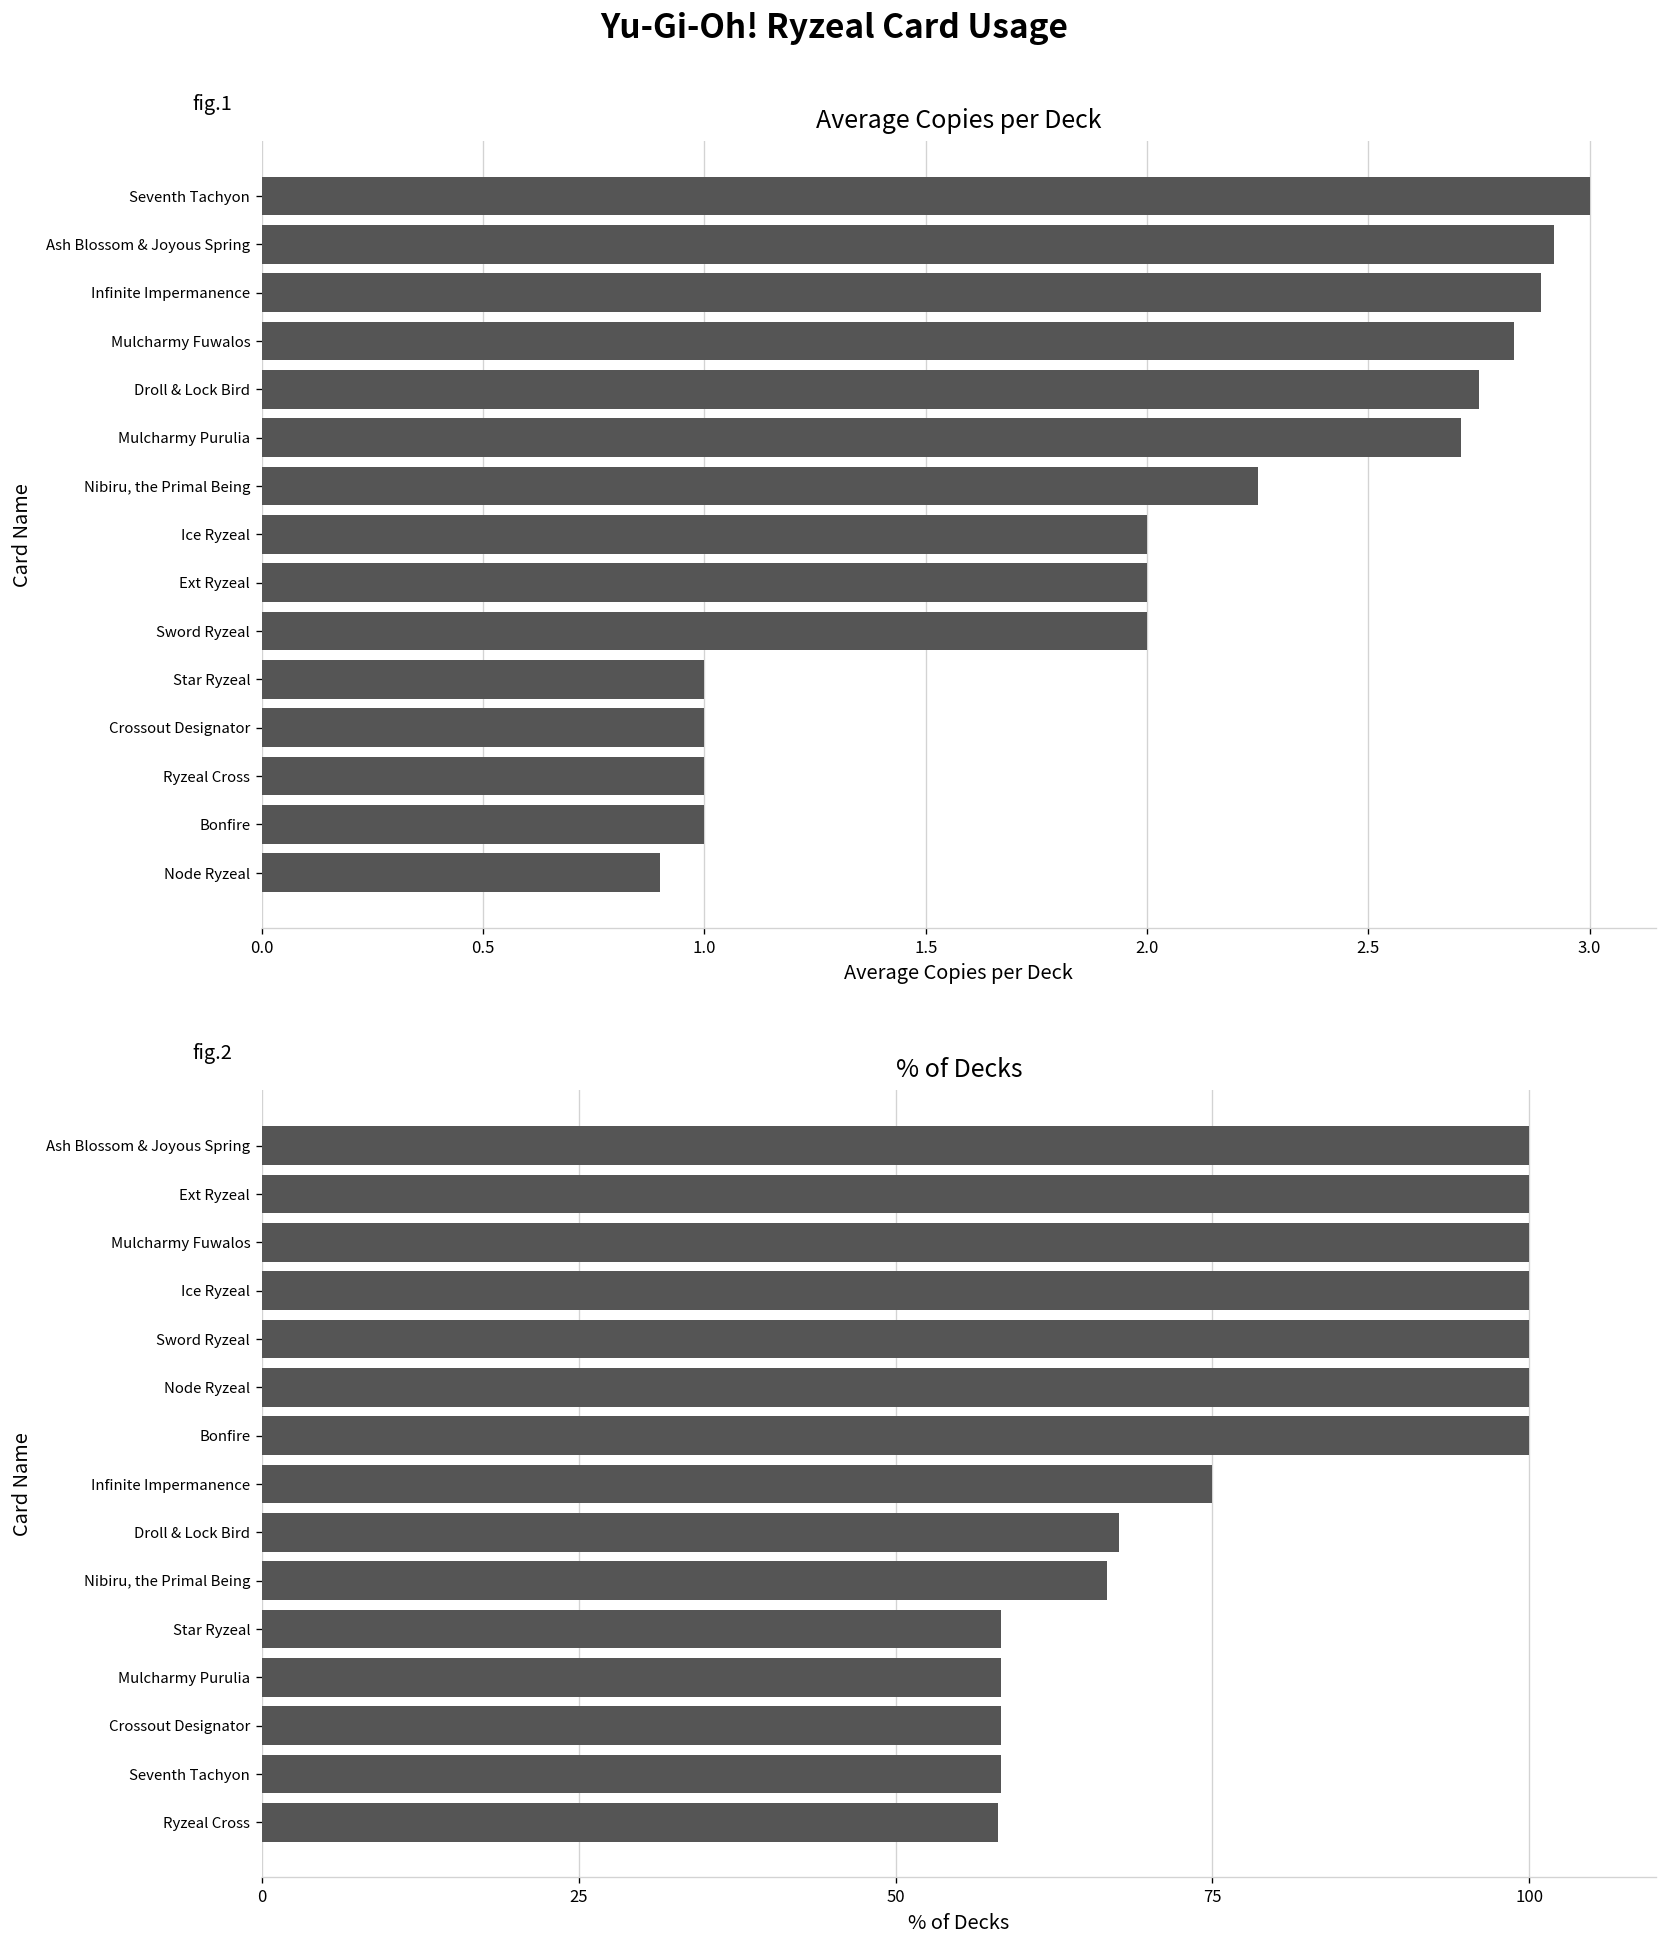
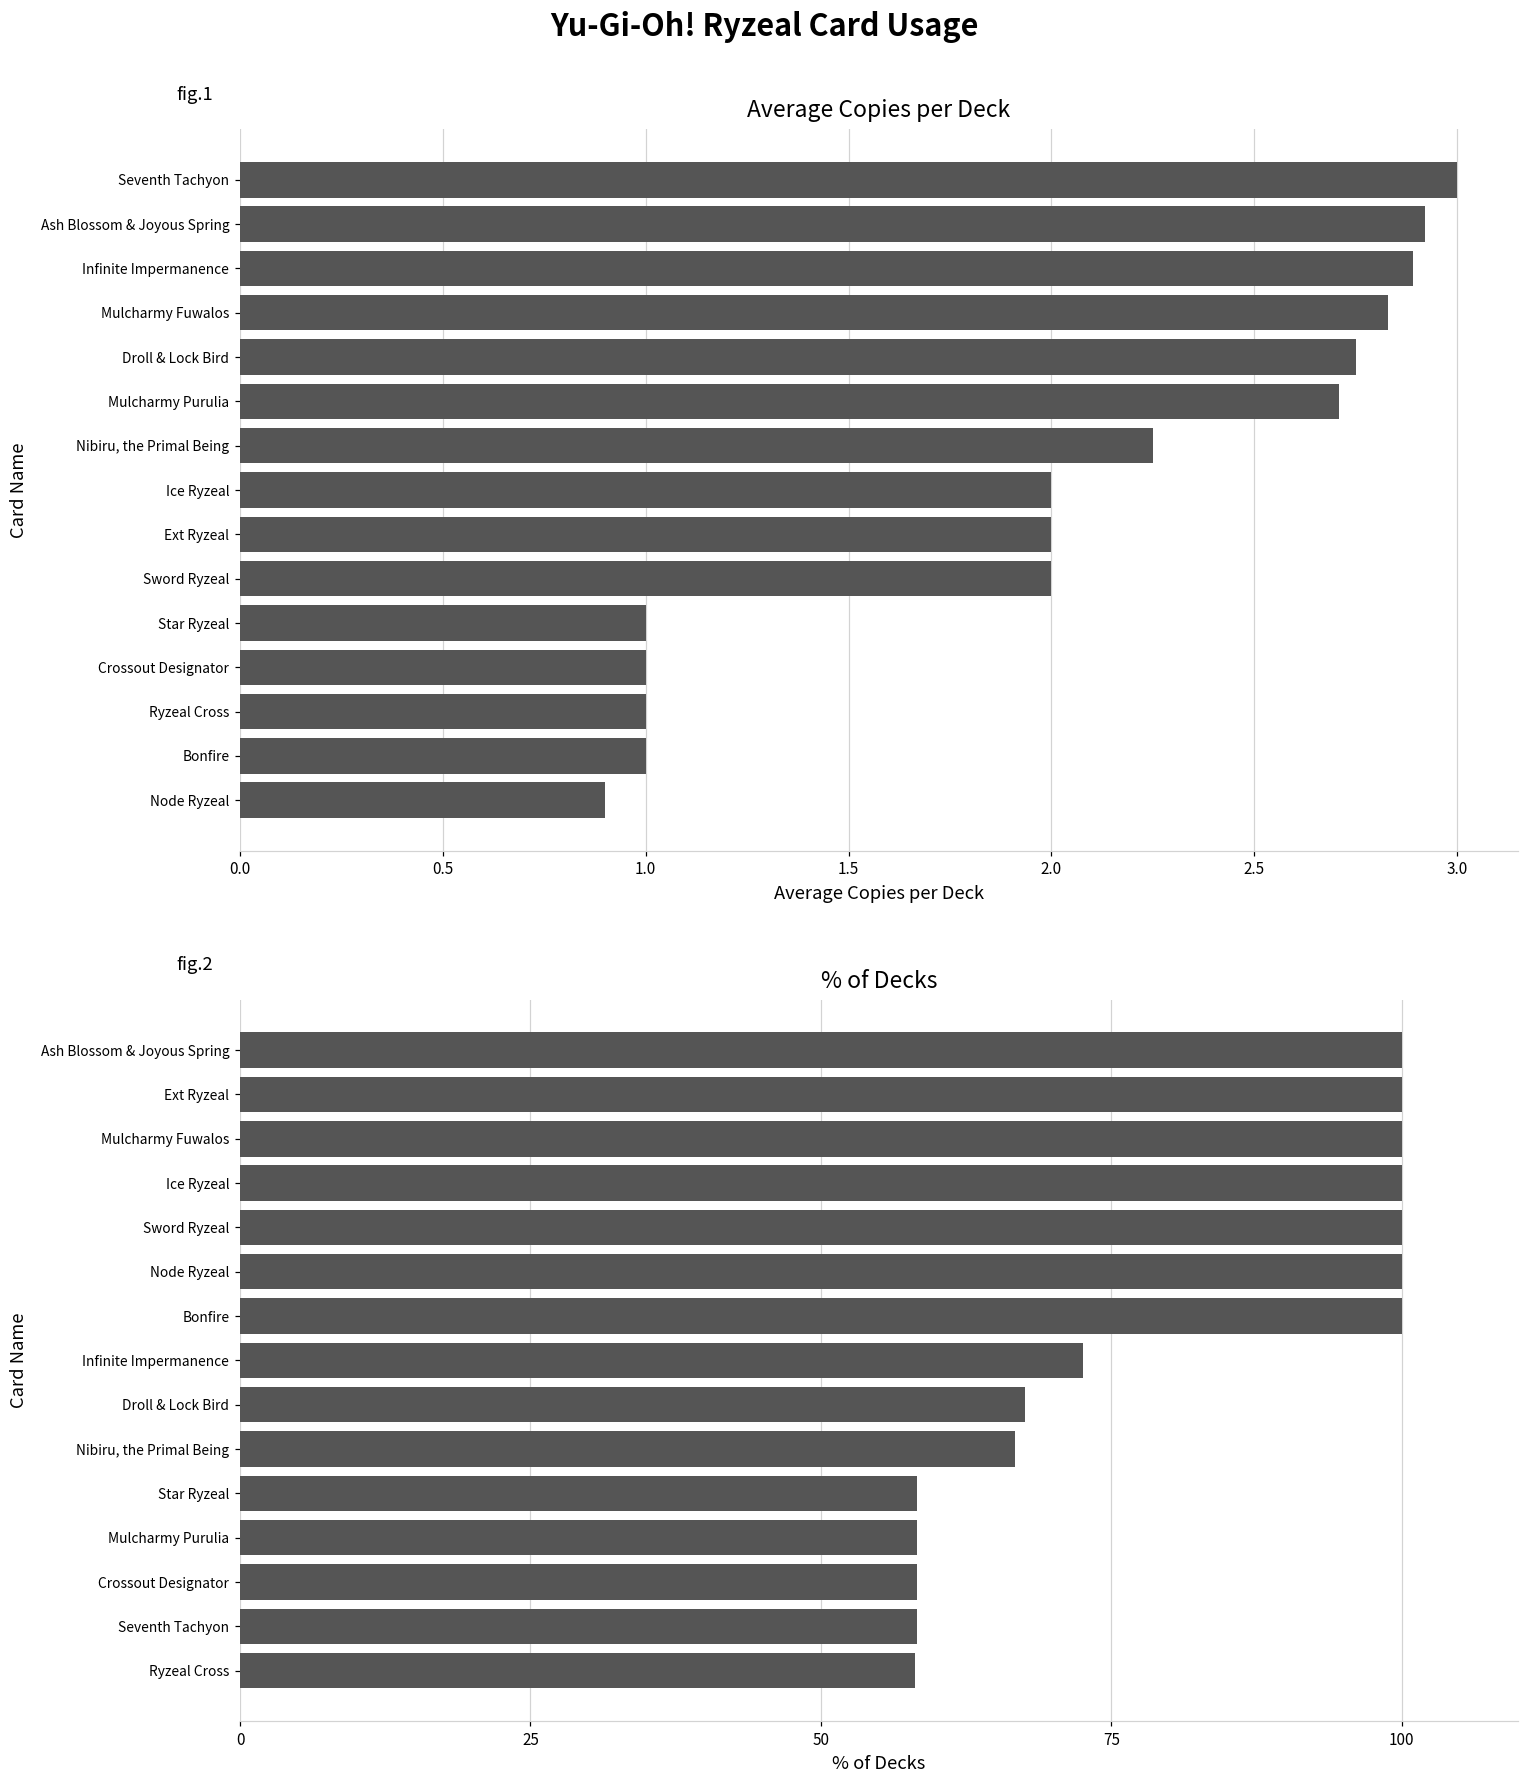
% of Decks, Infinite Impermanence: 75.0 -> 72.6
